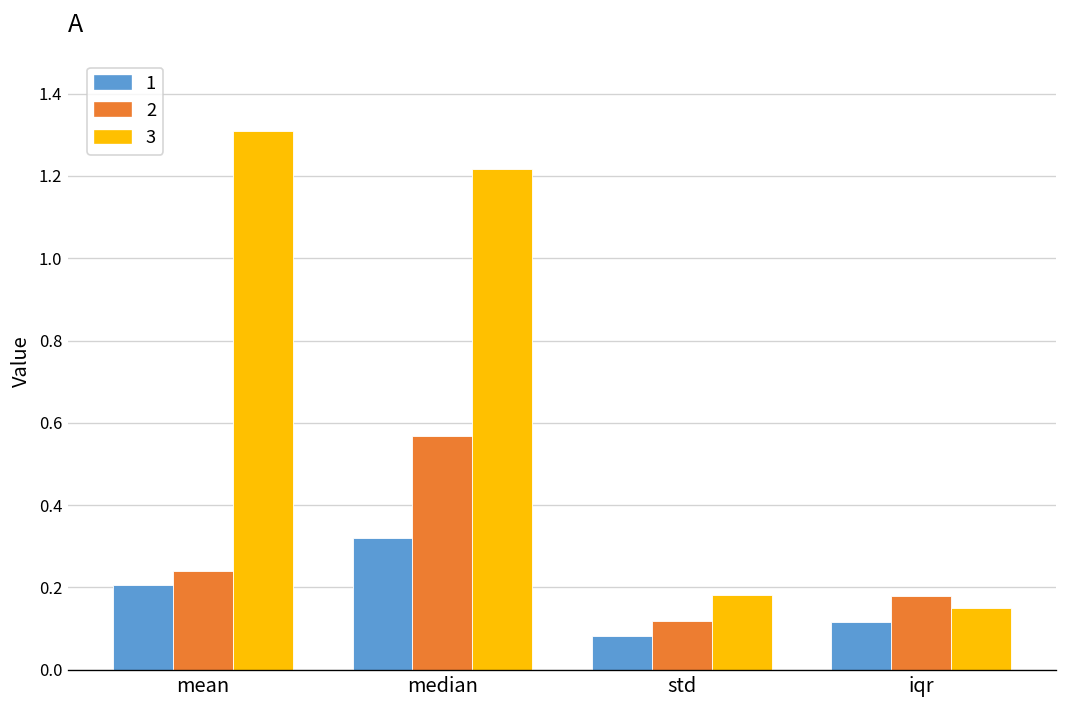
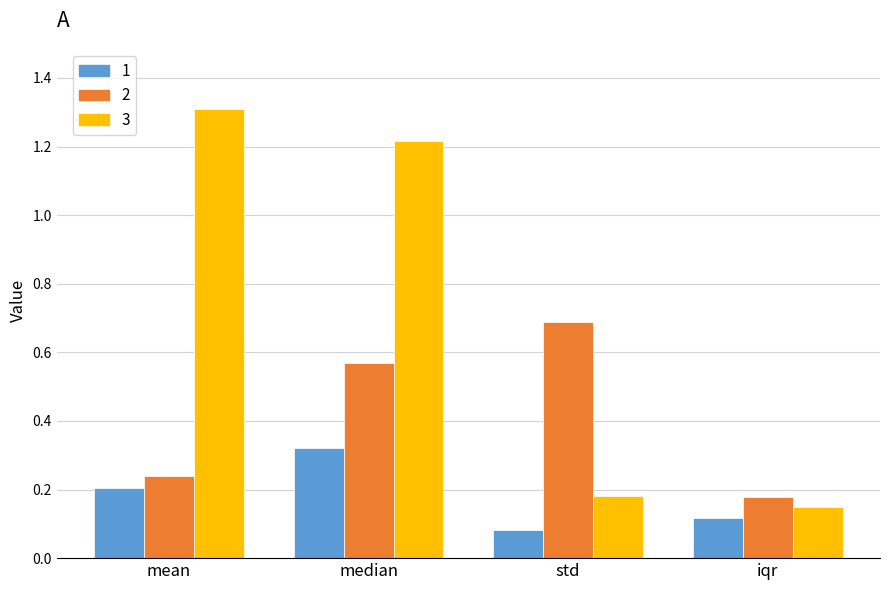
2, std: 0.12 -> 0.69
